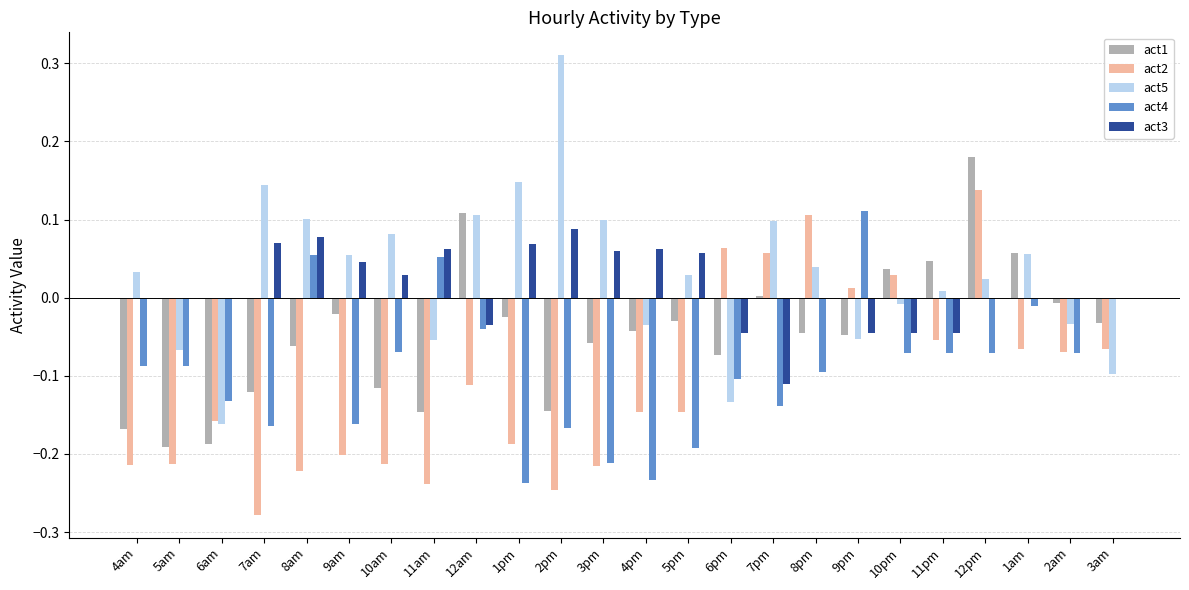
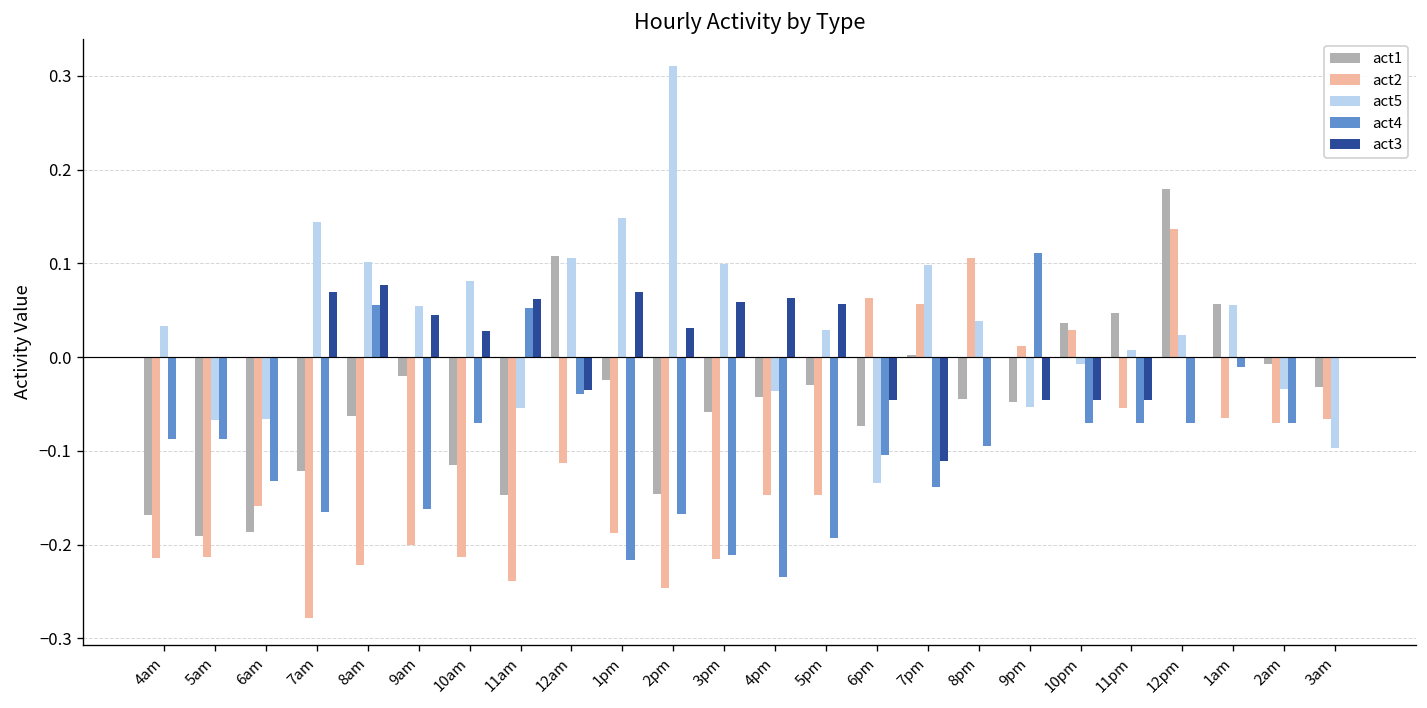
act5, 6am: -0.16 -> -0.07
act4, 1pm: -0.24 -> -0.22
act3, 2pm: 0.09 -> 0.03
